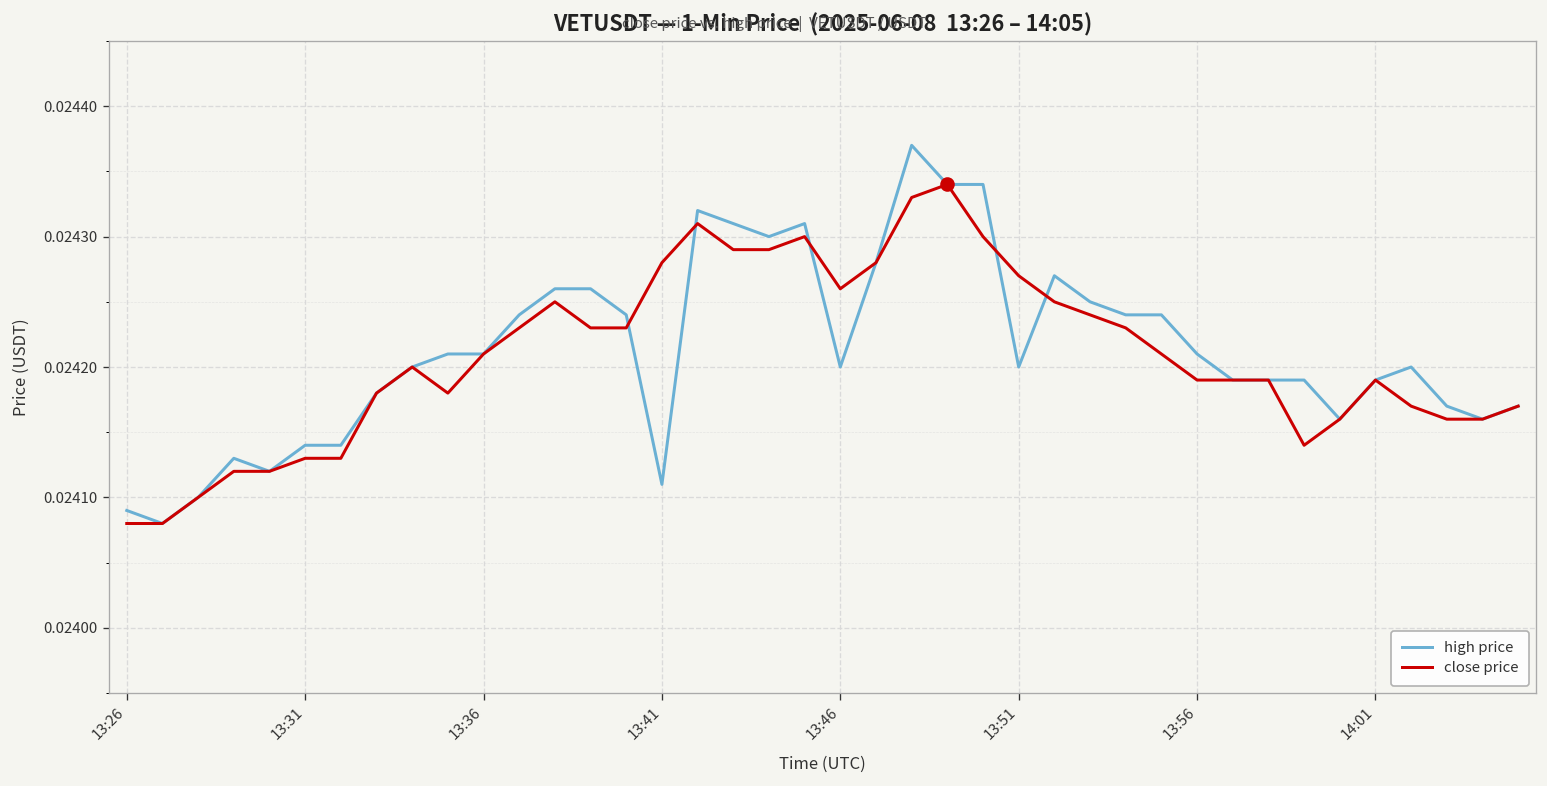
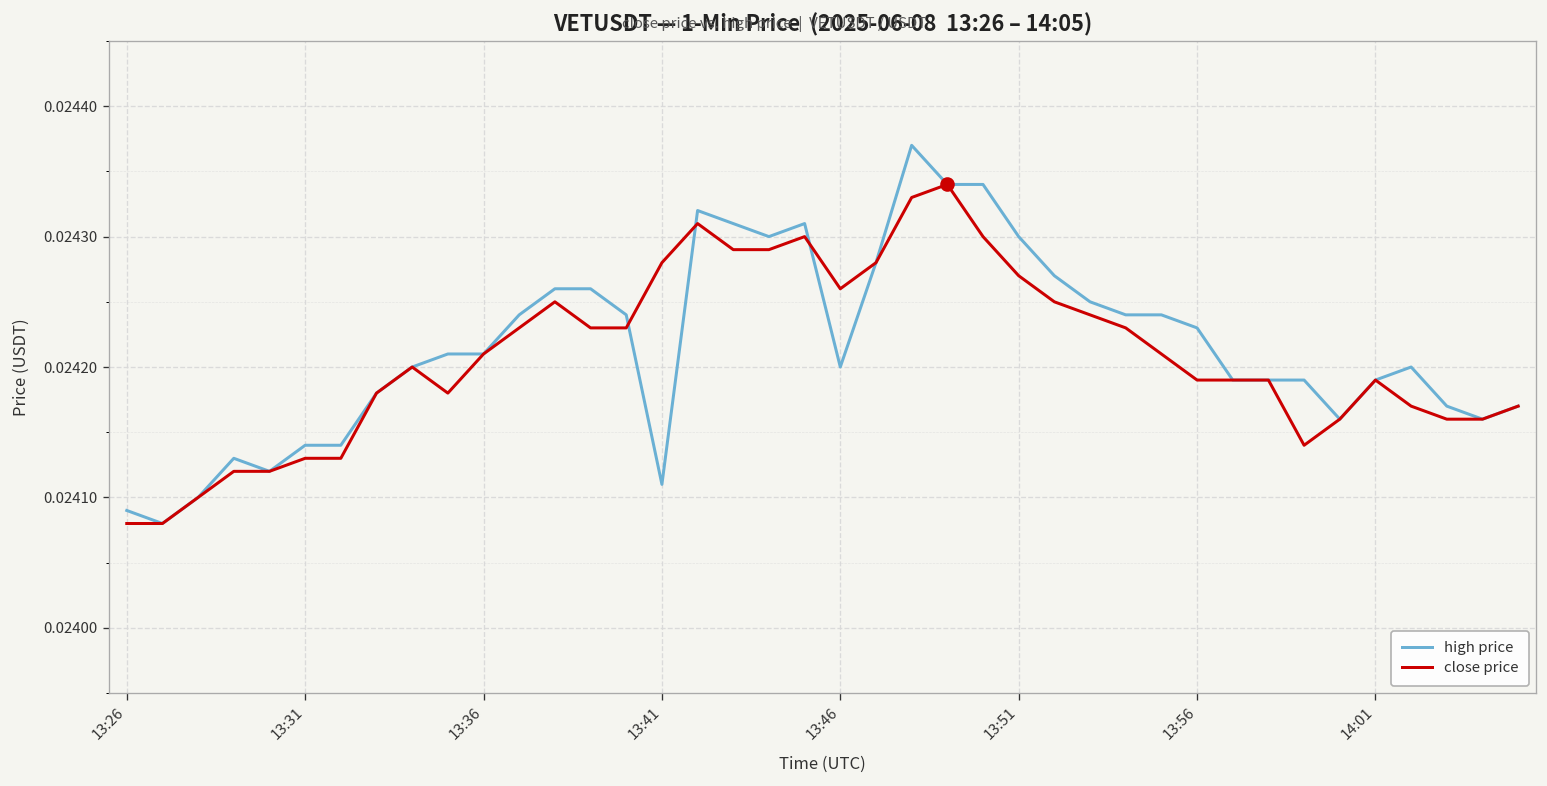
high price, 13:51: 0.0242 -> 0.0243
high price, 13:56: 0.02421 -> 0.02423
